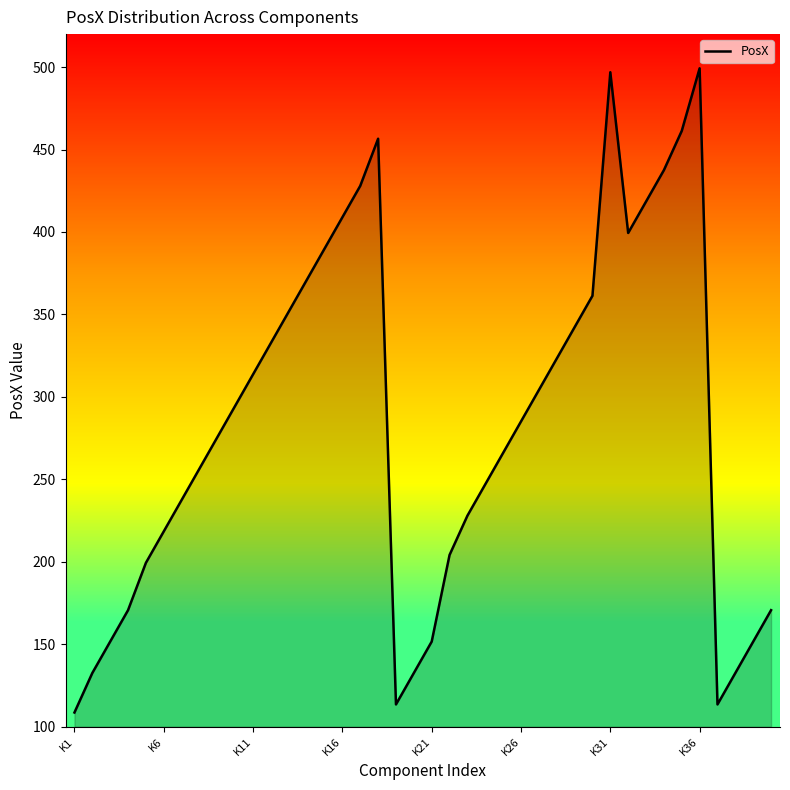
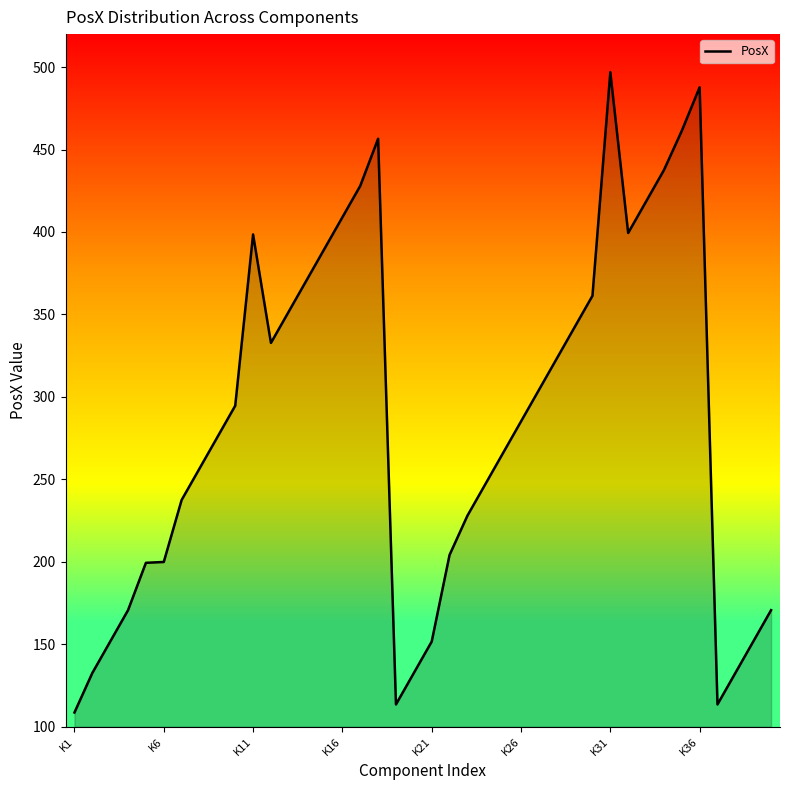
PosX, K6: 218 -> 200
PosX, K11: 314 -> 399
PosX, K36: 499 -> 488
